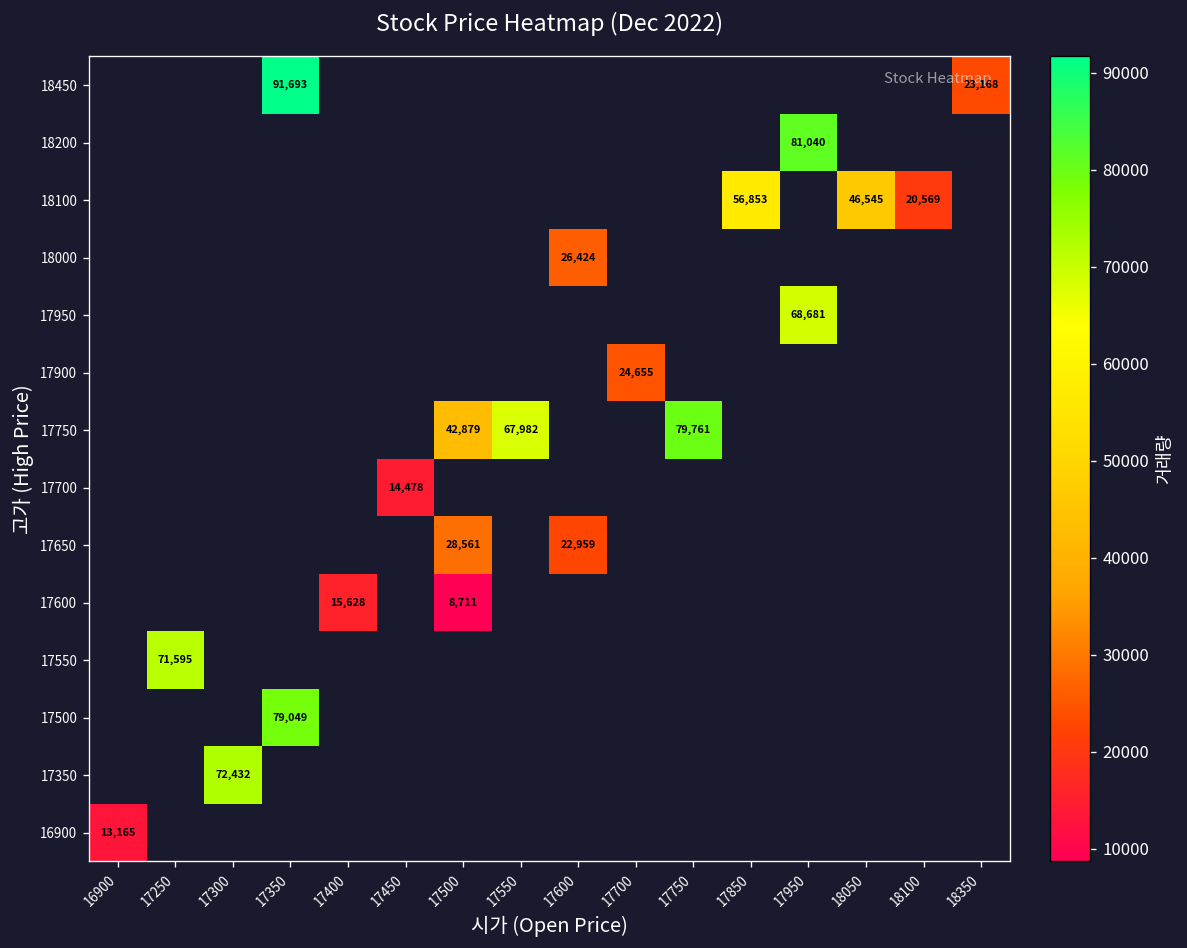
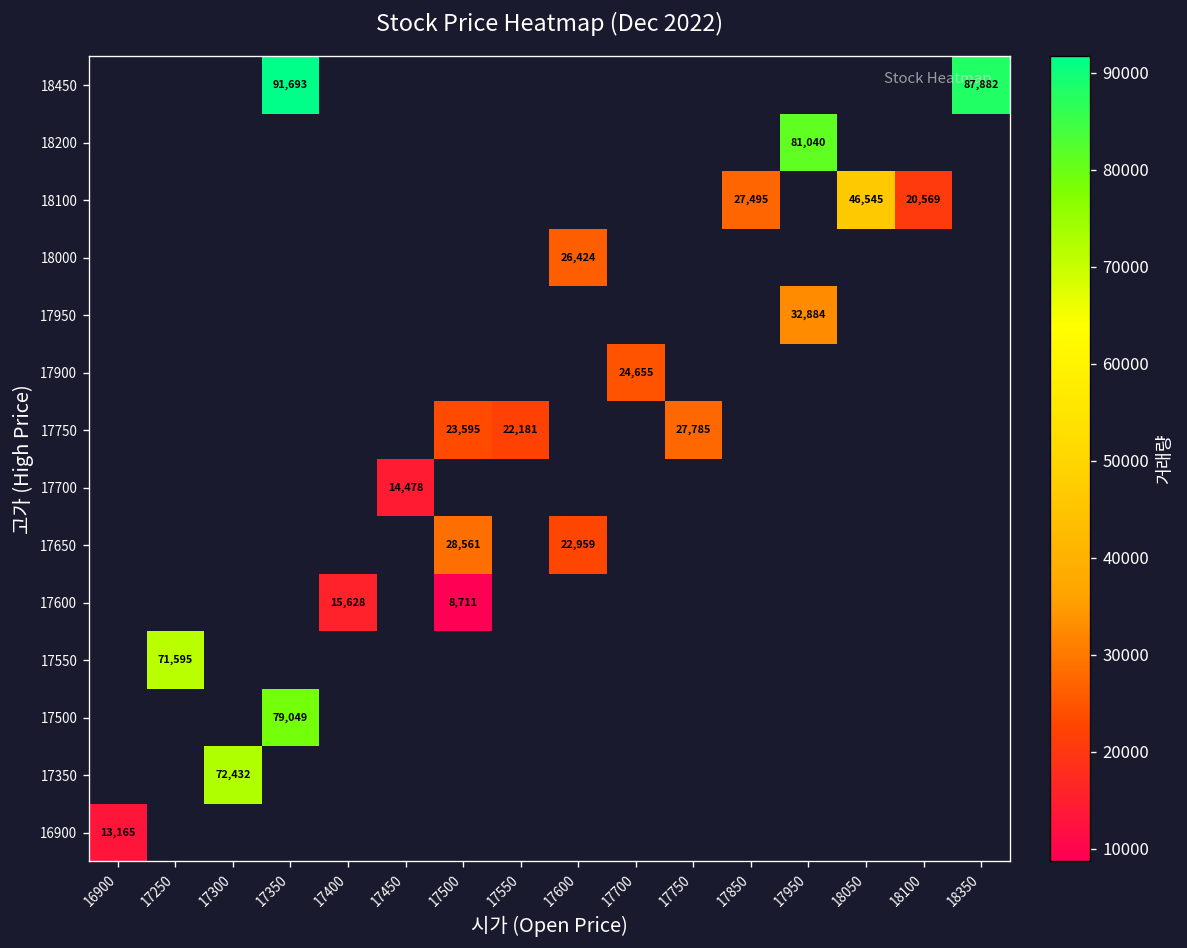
18450, 18350: 23,168 -> 87,882
18100, 17850: 56,853 -> 27,495
17950, 17950: 68,681 -> 32,884
17750, 17500: 42,879 -> 23,595
17750, 17550: 67,982 -> 22,181
17750, 17750: 79,761 -> 27,785
